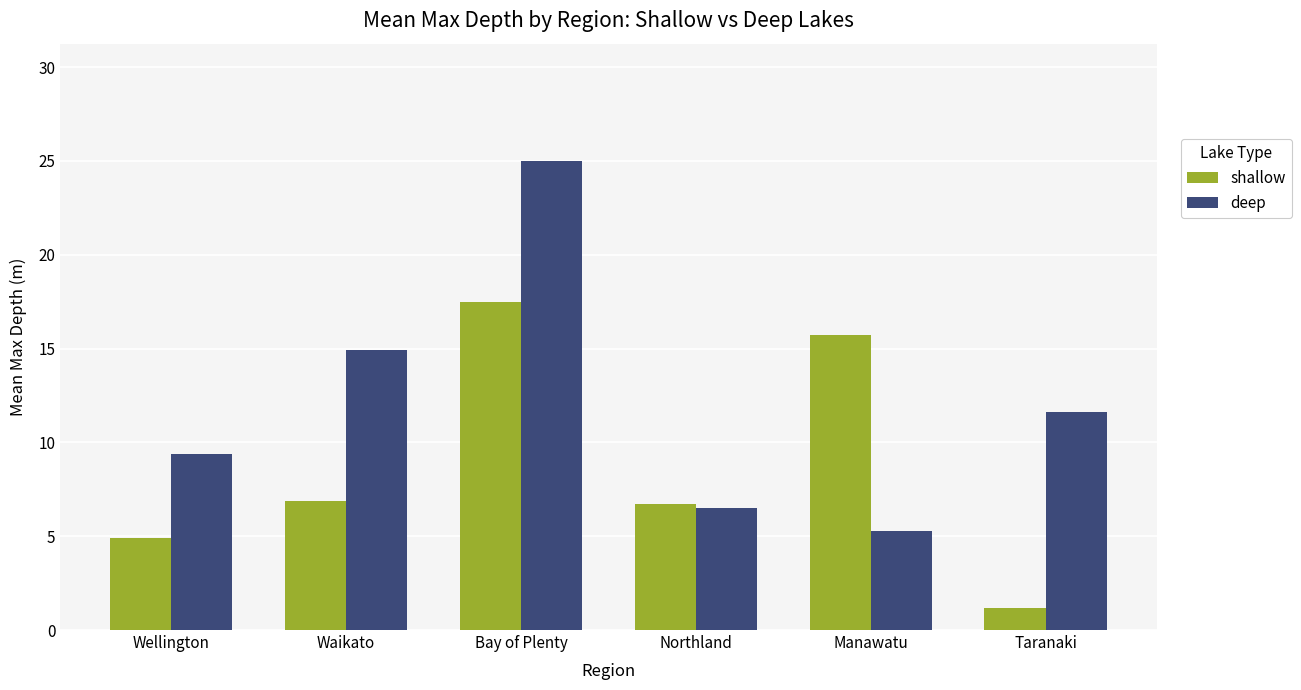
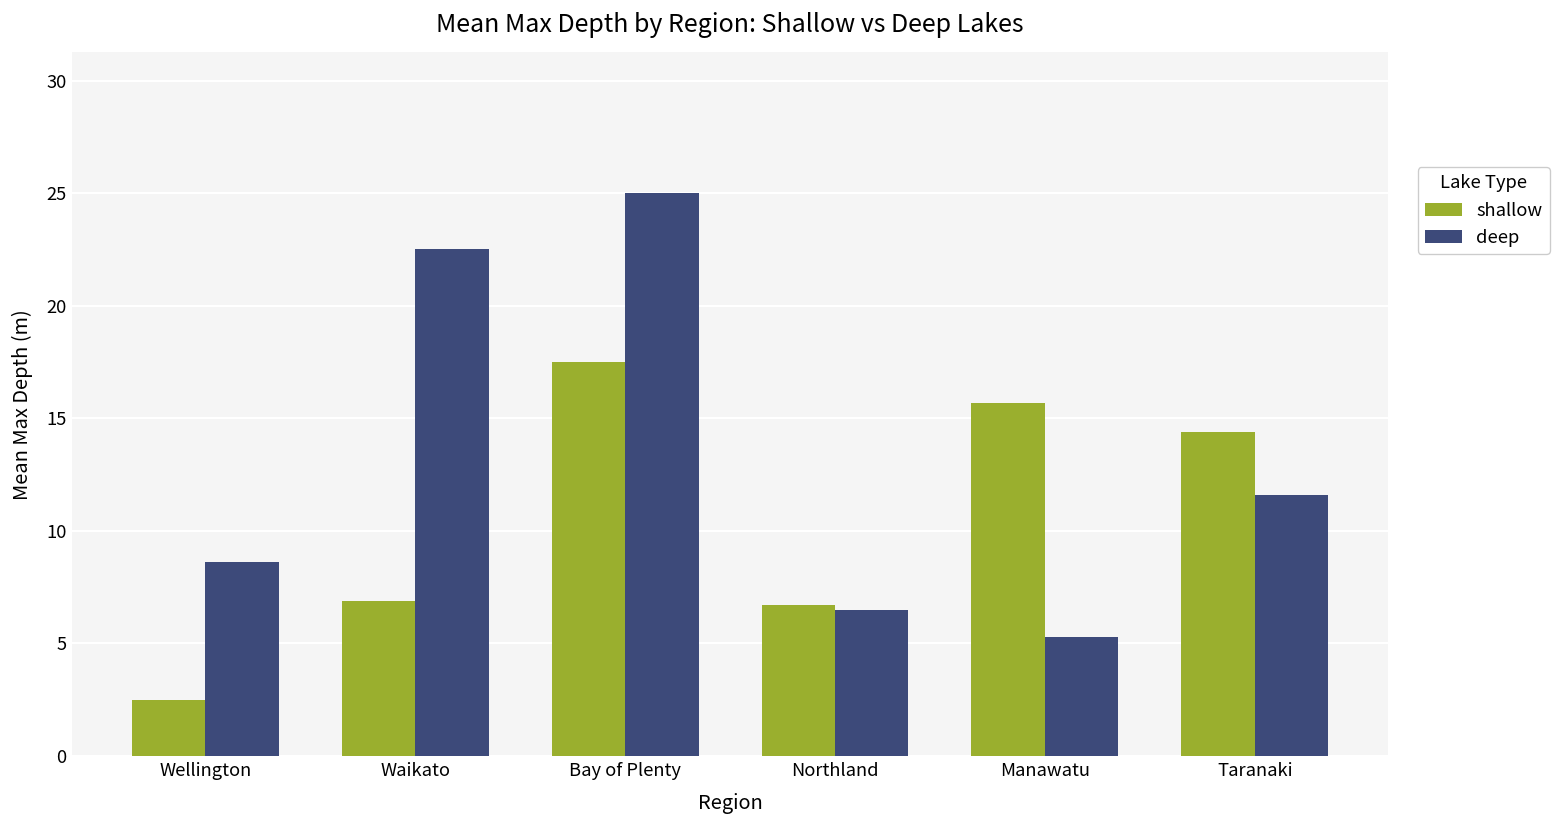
shallow, Wellington: 4.9 -> 2.5
deep, Wellington: 9.4 -> 8.6
deep, Waikato: 14.9 -> 22.5
shallow, Taranaki: 1.2 -> 14.4
